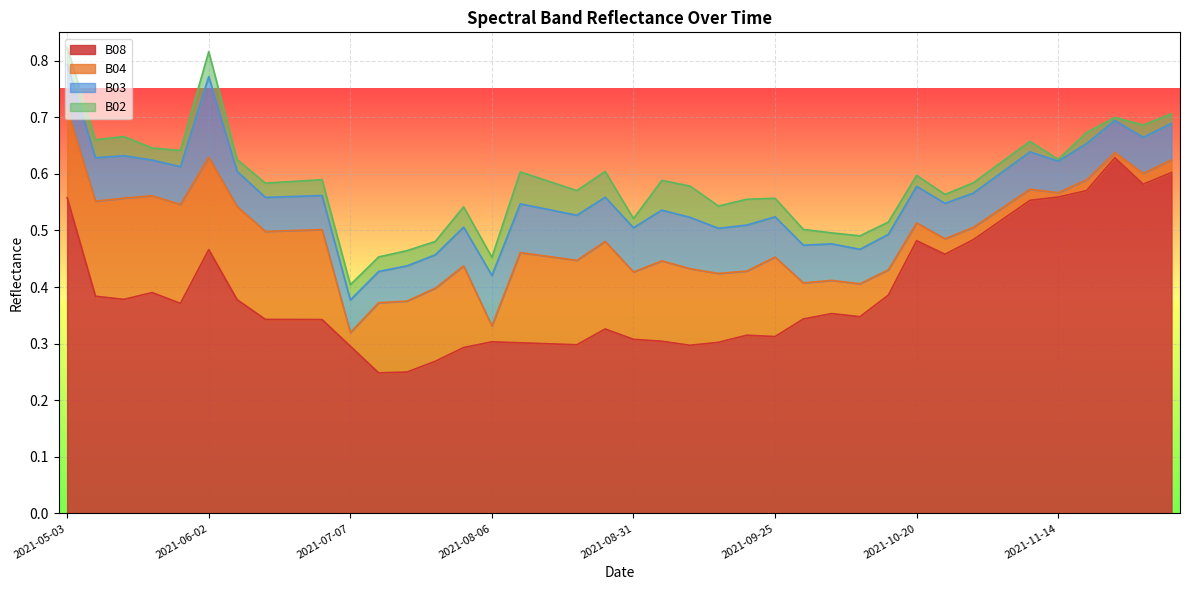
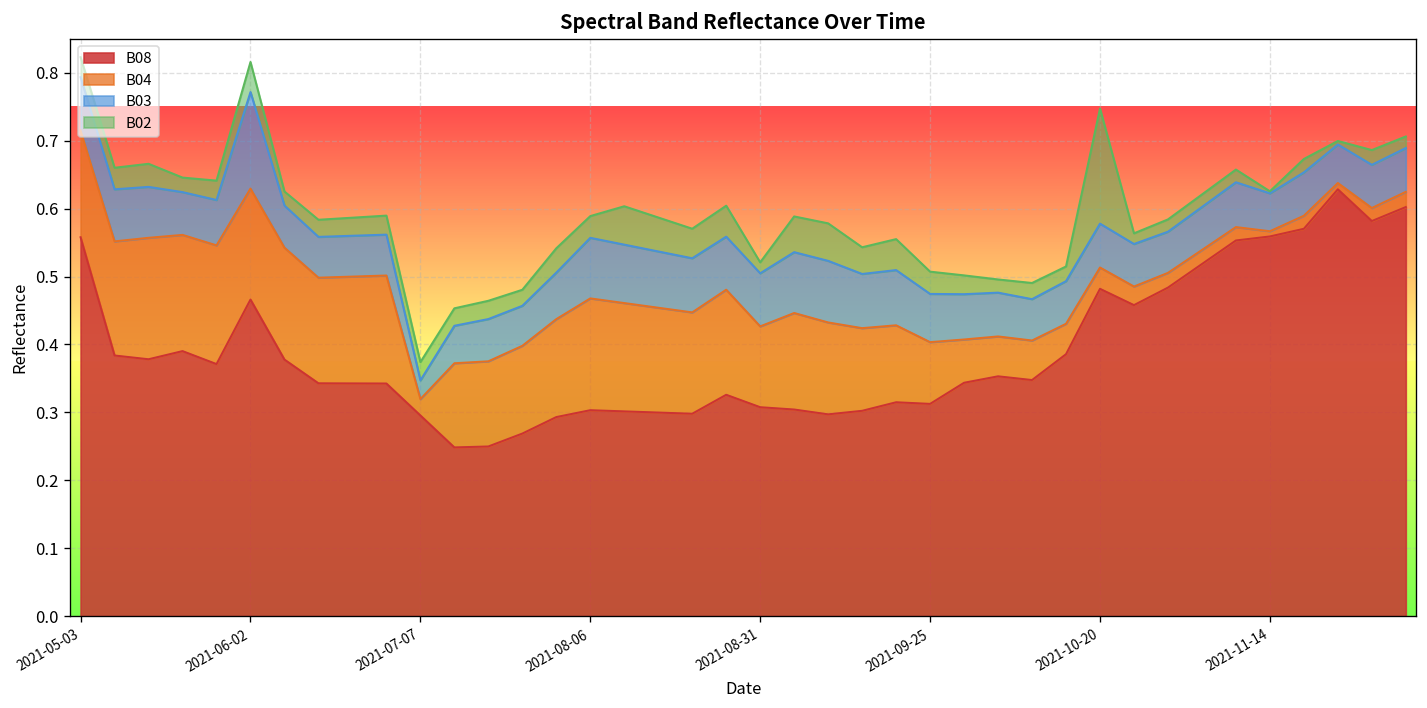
B03, 2021-07-07: 0.06 -> 0.03
B04, 2021-08-06: 0.03 -> 0.16
B04, 2021-09-25: 0.14 -> 0.09
B02, 2021-10-20: 0.02 -> 0.17
